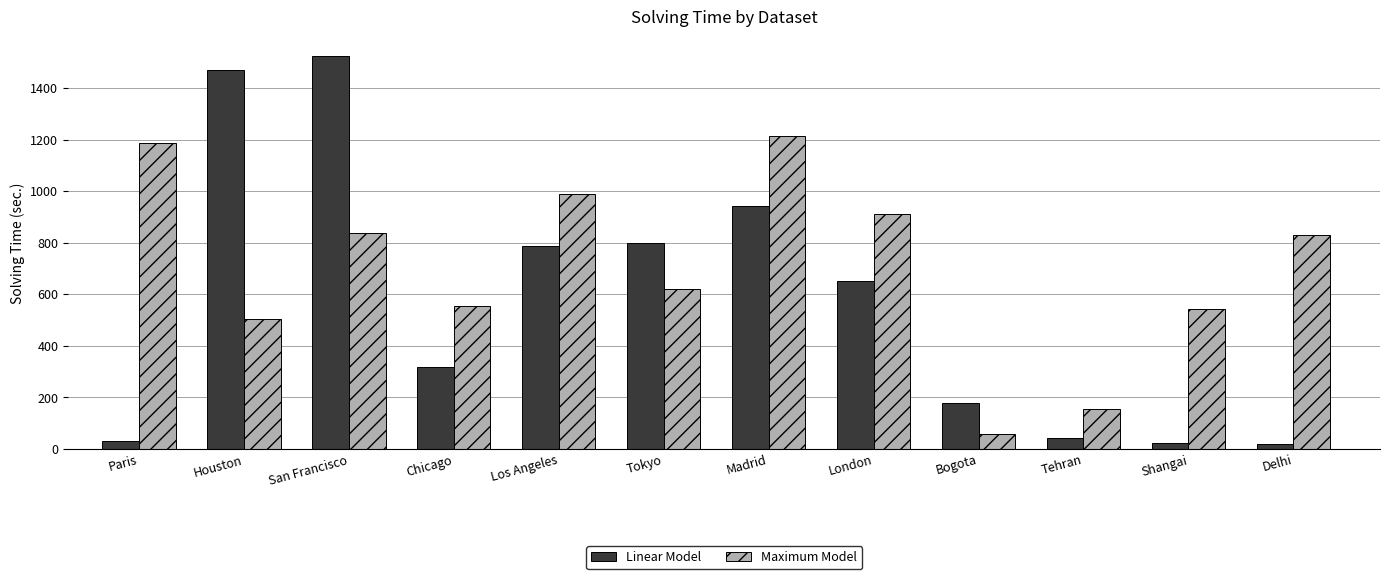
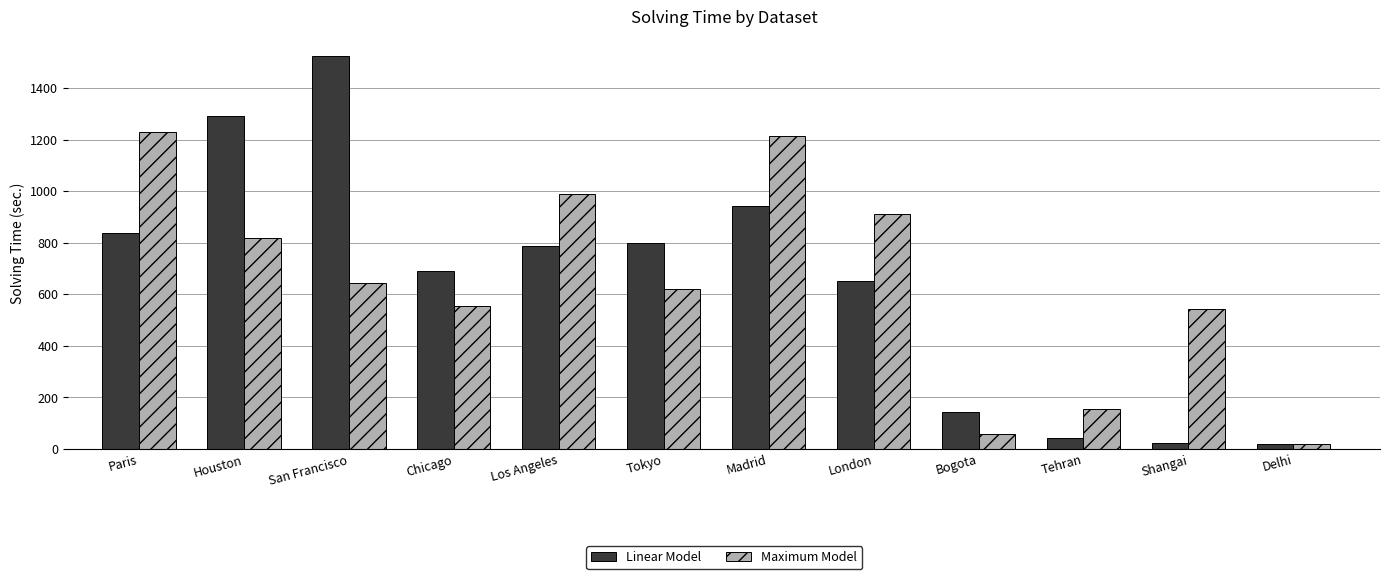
Linear Model, Paris: 30 -> 840
Maximum Model, Paris: 1190 -> 1230
Linear Model, Houston: 1470 -> 1290
Maximum Model, Houston: 510 -> 820
Maximum Model, San Francisco: 840 -> 640
Linear Model, Chicago: 320 -> 690
Linear Model, Bogota: 180 -> 150
Maximum Model, Delhi: 830 -> 20
